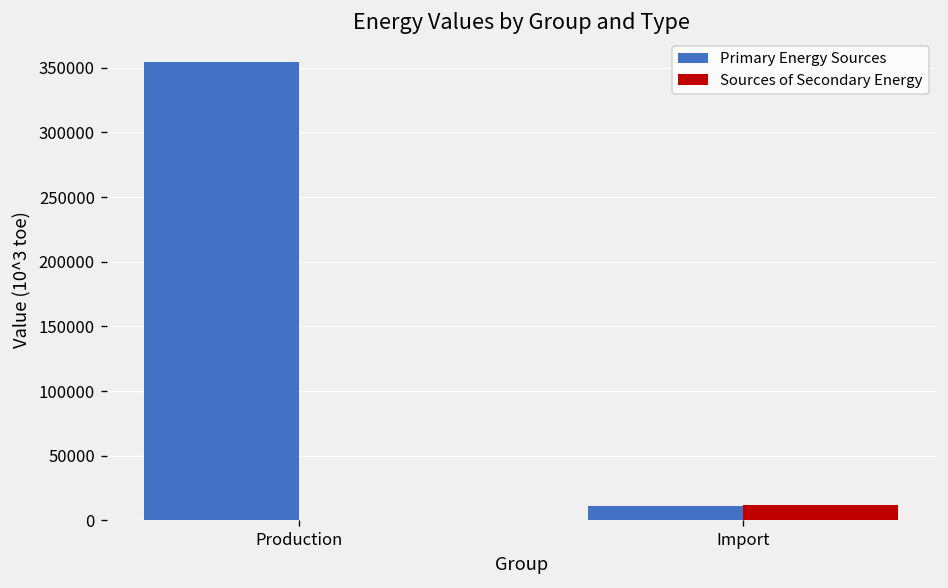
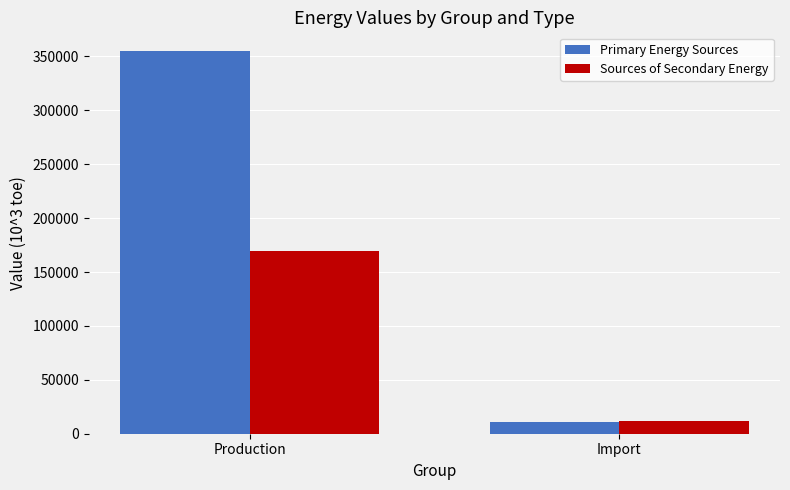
Sources of Secondary Energy, Production: 0 -> 170000
